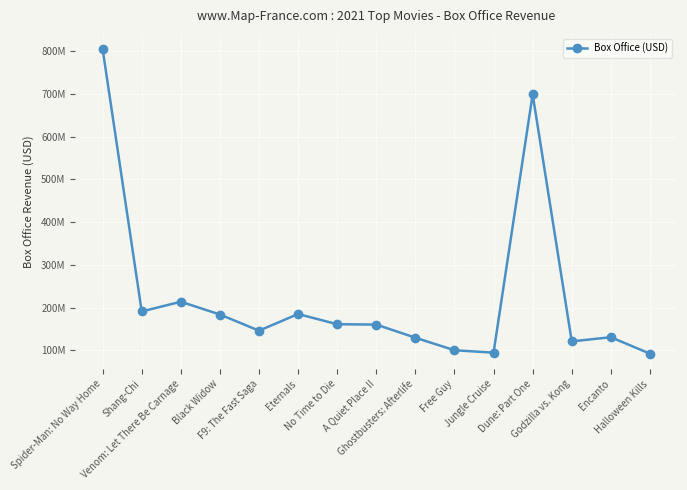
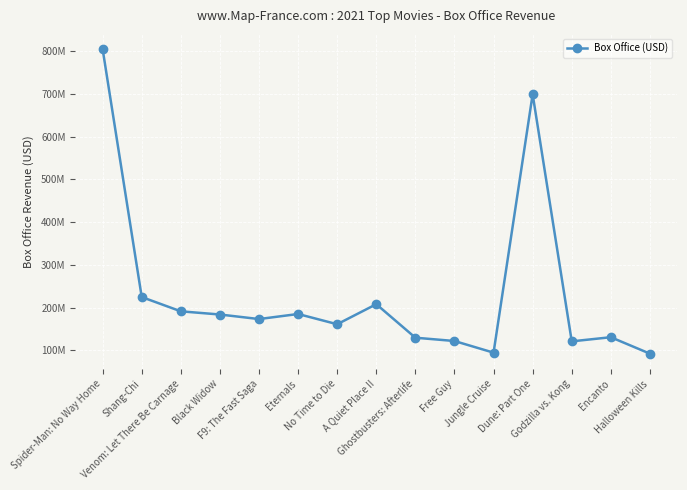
Shang-Chi: 190000000 -> 220000000
Venom: Let There Be Carnage: 210000000 -> 190000000
F9: The Fast Saga: 150000000 -> 170000000
A Quiet Place II: 160000000 -> 210000000
Free Guy: 100000000 -> 120000000
